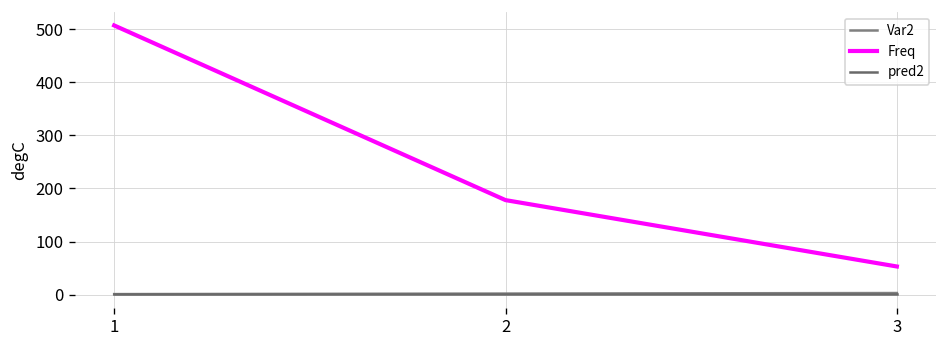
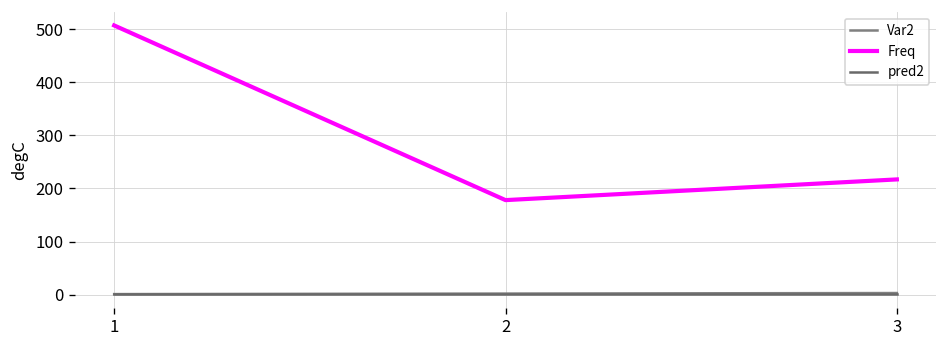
Freq, 3: 50 -> 220
